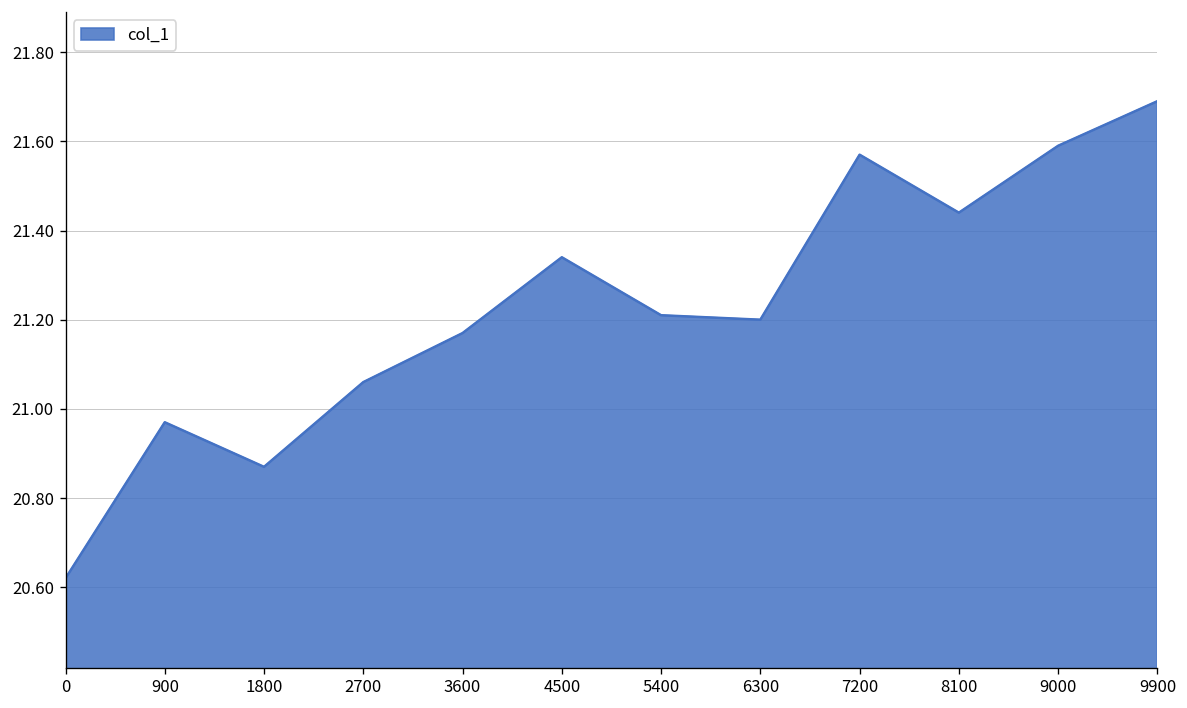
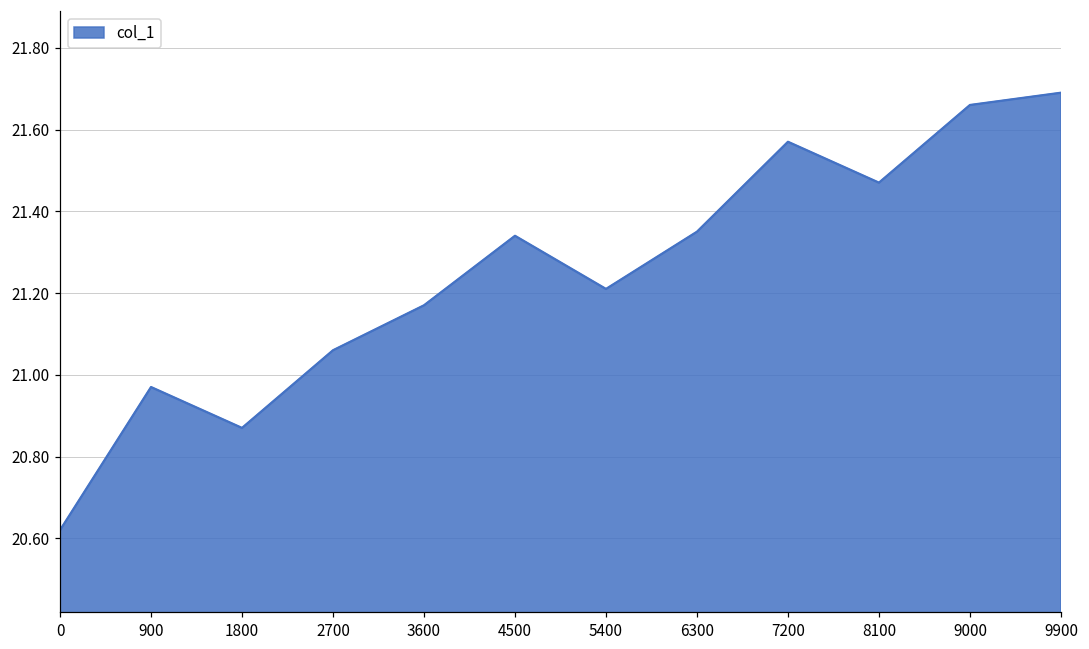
6300: 21.20 -> 21.35
8100: 21.44 -> 21.47
9000: 21.59 -> 21.66
